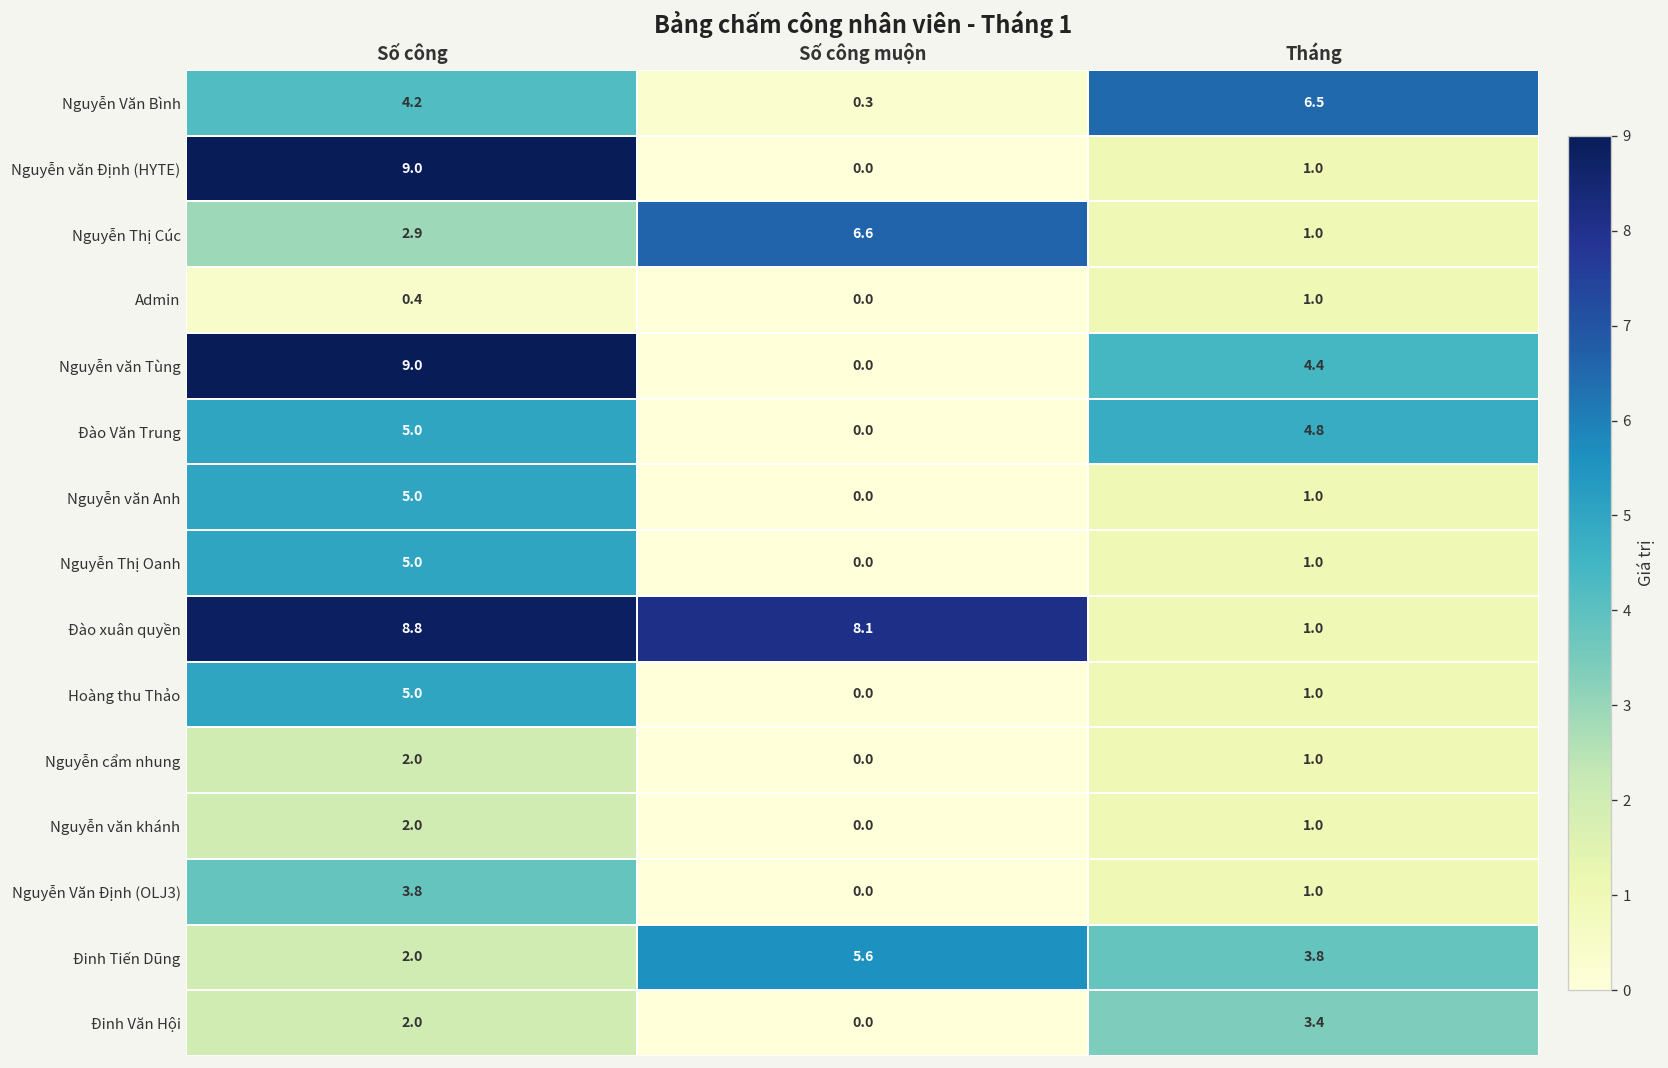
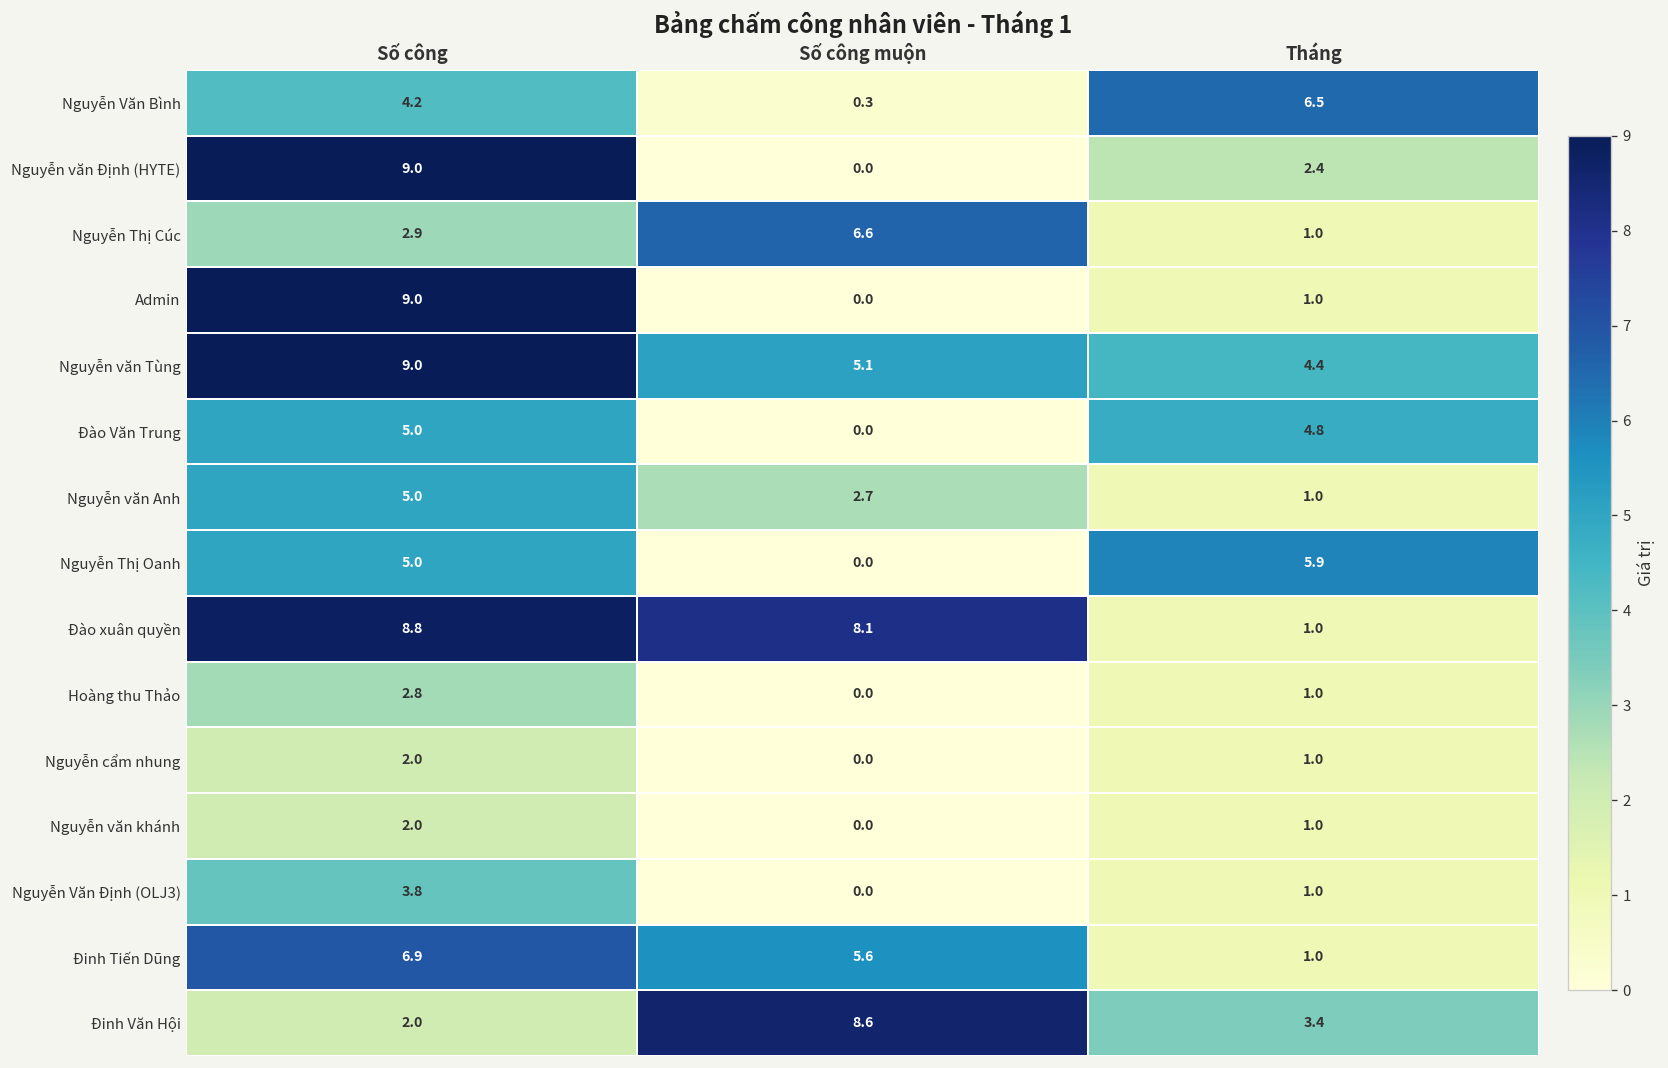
Nguyễn văn Định (HYTE), Tháng: 1.0 -> 2.4
Admin, Số công: 0.4 -> 9.0
Nguyễn văn Tùng, Số công muộn: 0.0 -> 5.1
Nguyễn văn Anh, Số công muộn: 0.0 -> 2.7
Nguyễn Thị Oanh, Tháng: 1.0 -> 5.9
Hoàng thu Thảo, Số công: 5.0 -> 2.8
Đinh Tiến Dũng, Số công: 2.0 -> 6.9
Đinh Tiến Dũng, Tháng: 3.8 -> 1.0
Đinh Văn Hội, Số công muộn: 0.0 -> 8.6
